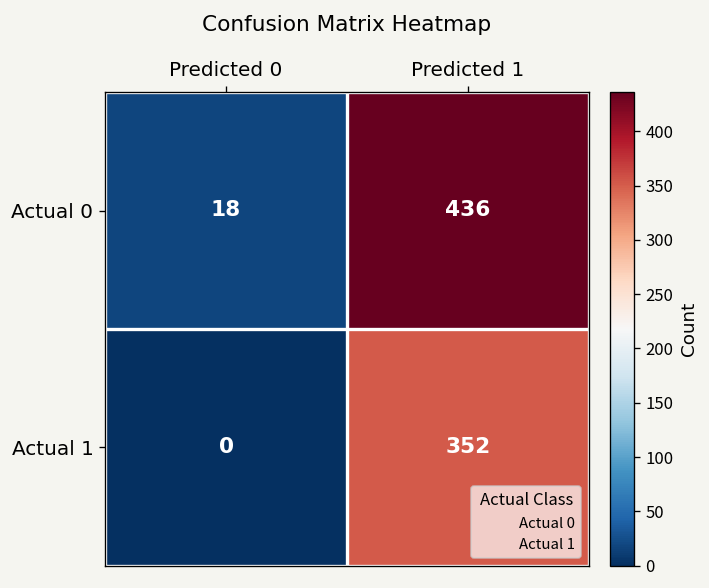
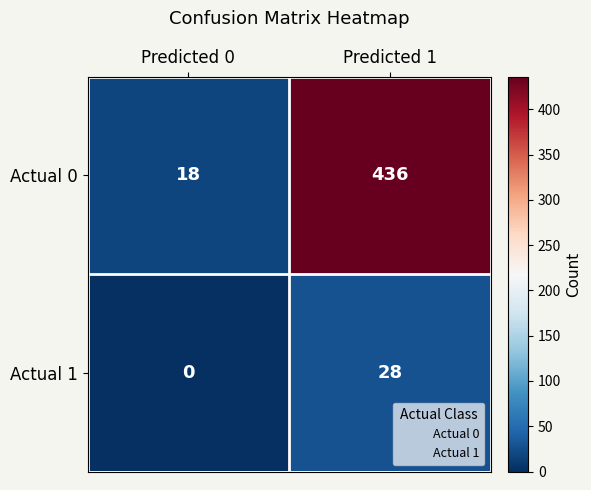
Actual 1, Predicted 1: 352 -> 28
